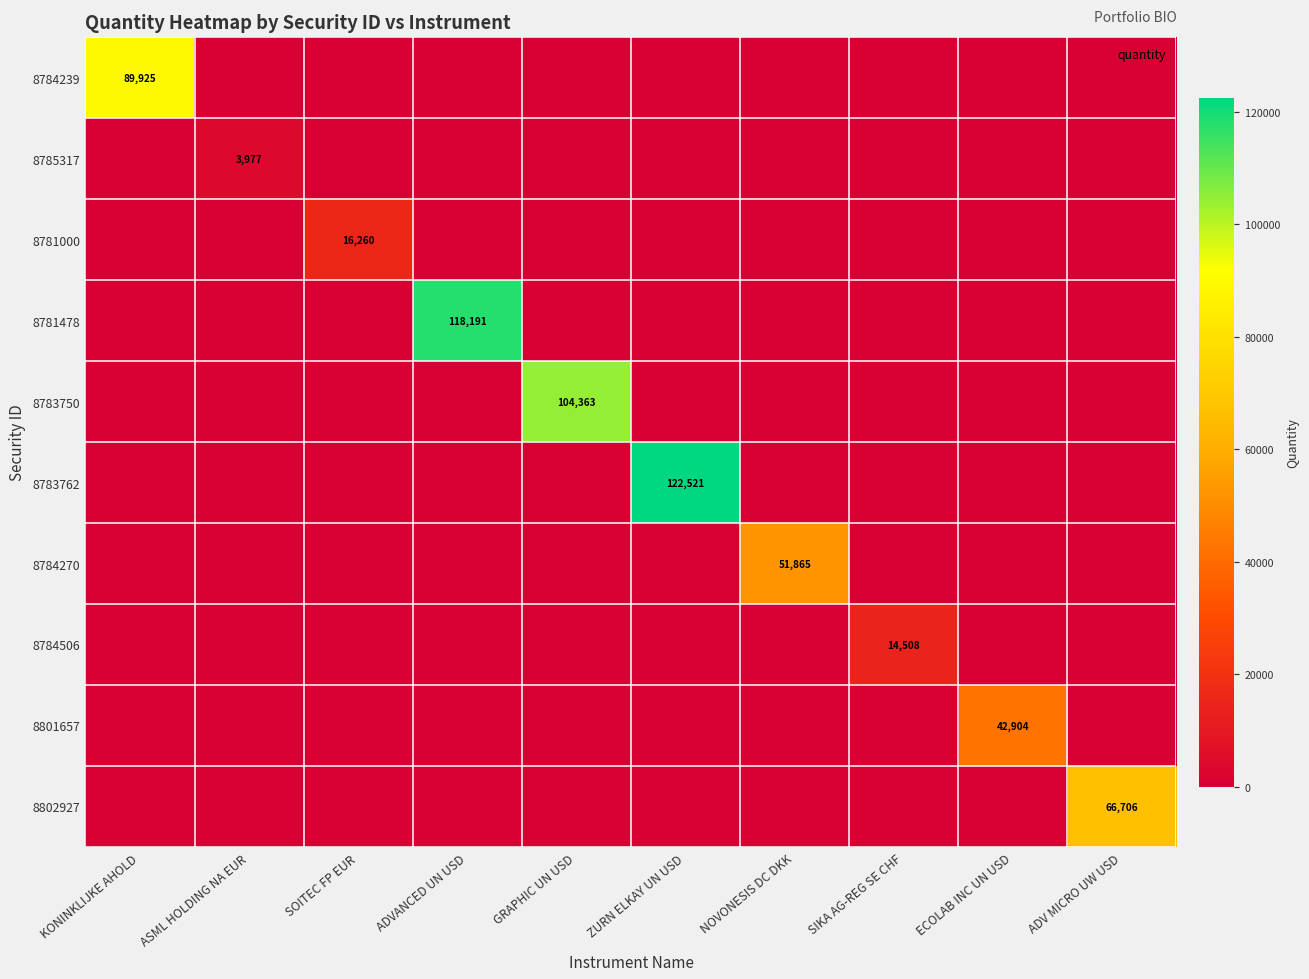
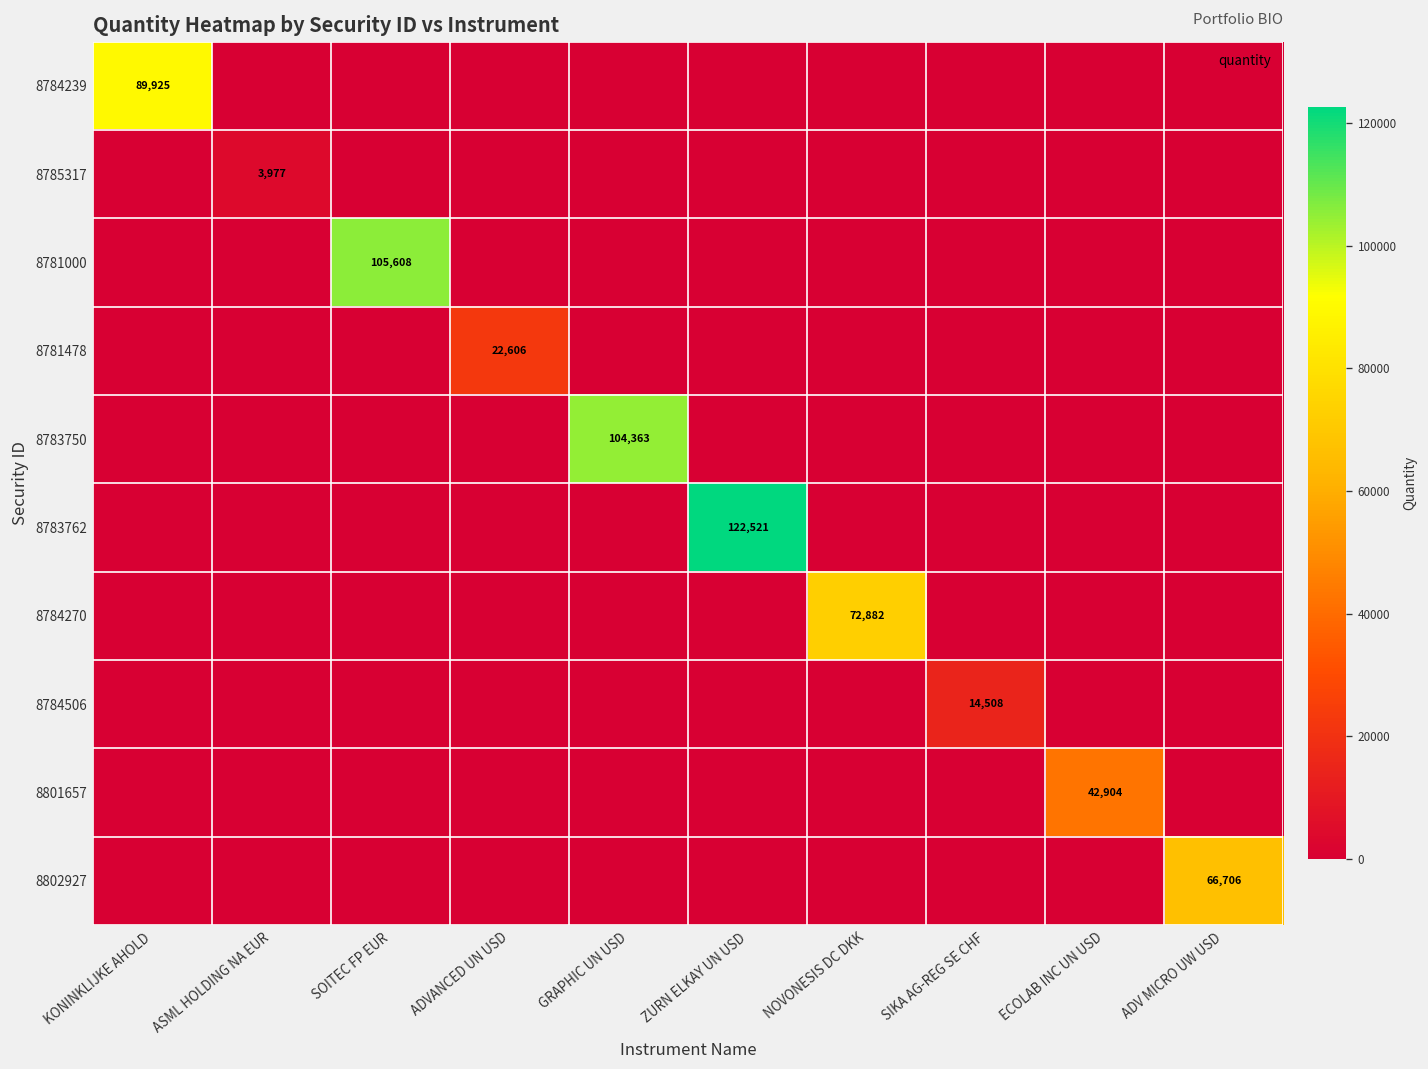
8781000, SOITEC FP EUR: 16,260 -> 105,608
8781478, ADVANCED UN USD: 118,191 -> 22,606
8784270, NOVONESIS DC DKK: 51,865 -> 72,882
